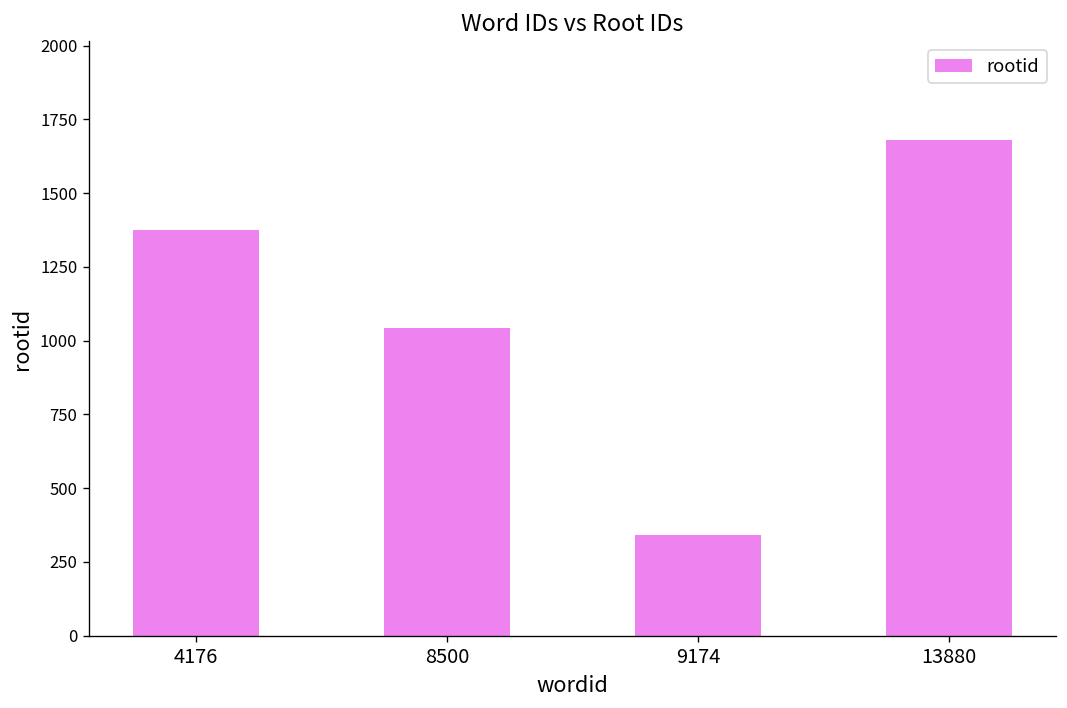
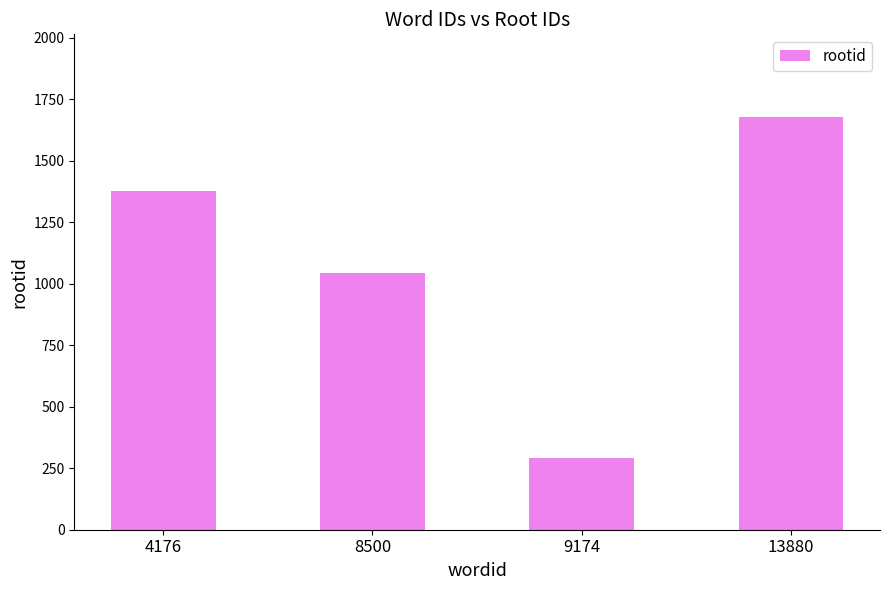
9174: 340 -> 290
